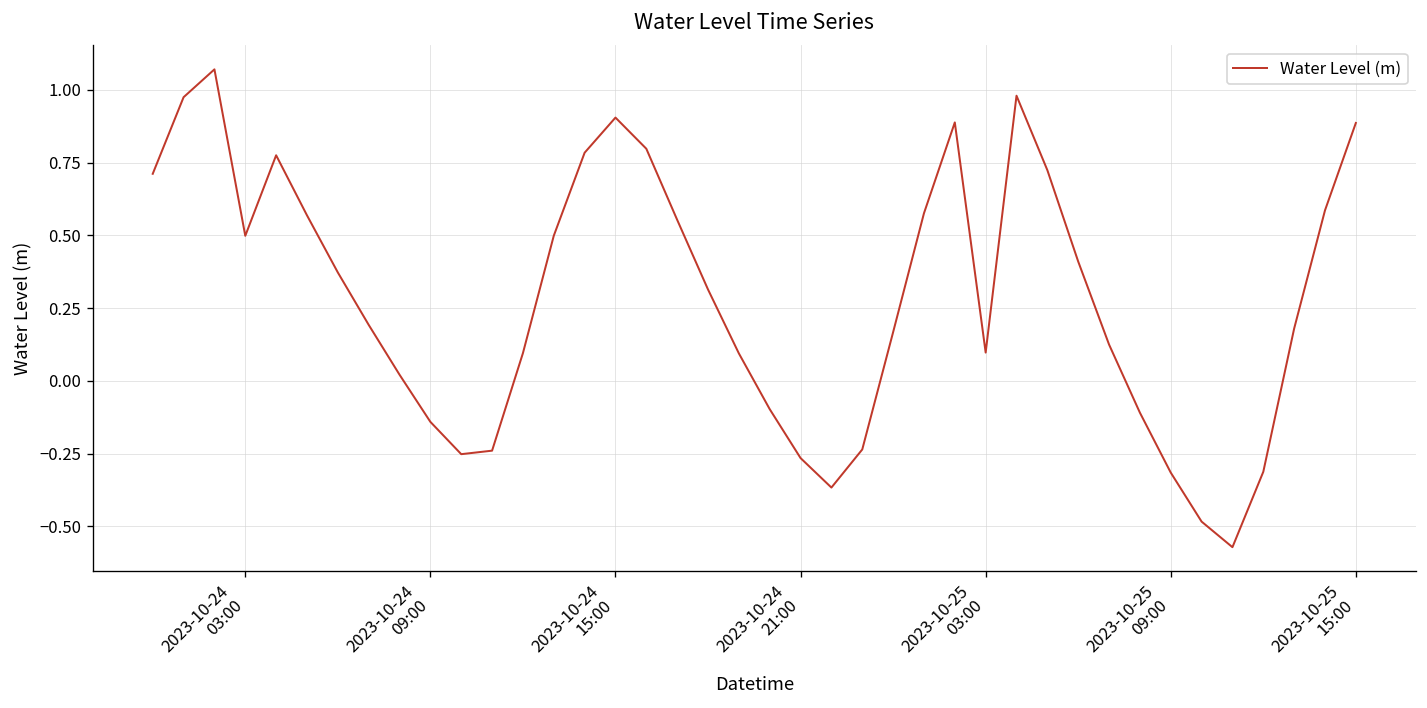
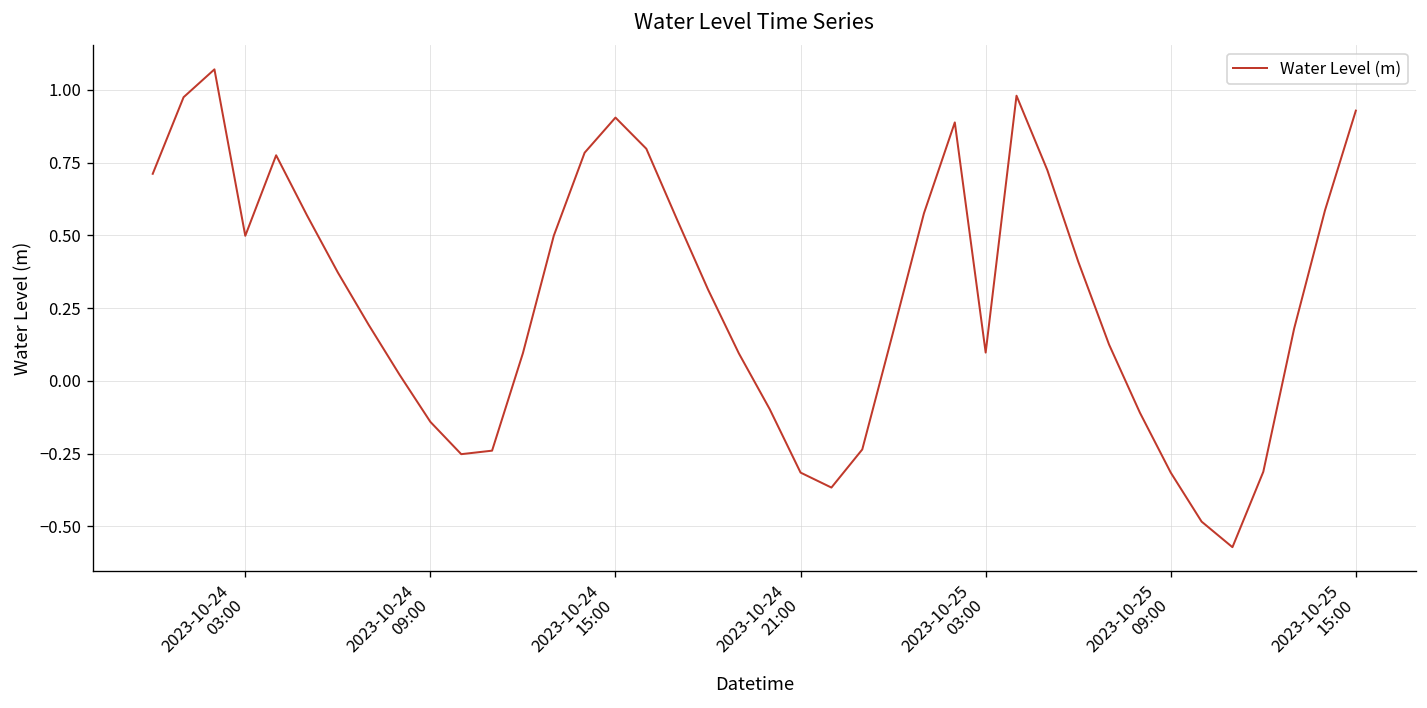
2023-10-24 21:00: -0.27 -> -0.32
2023-10-25 15:00: 0.89 -> 0.93
